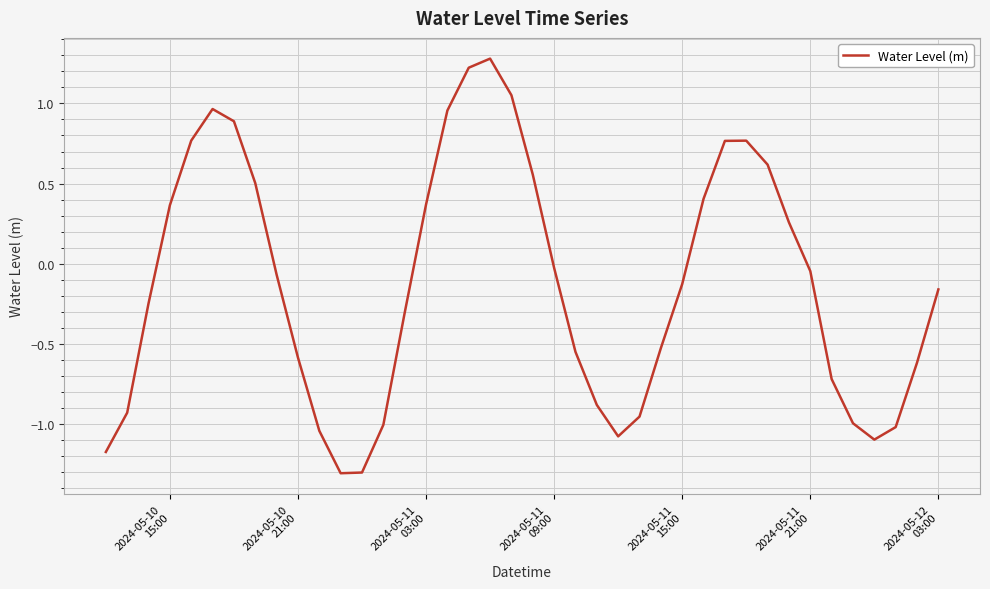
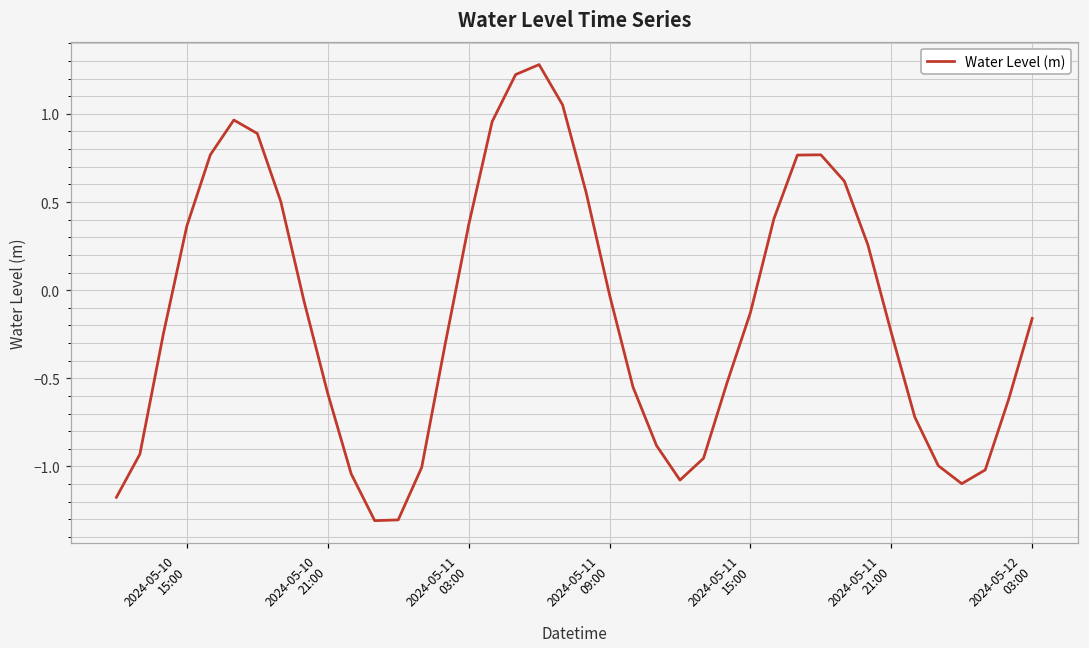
2024-05-11 21:00: -0.05 -> -0.24
